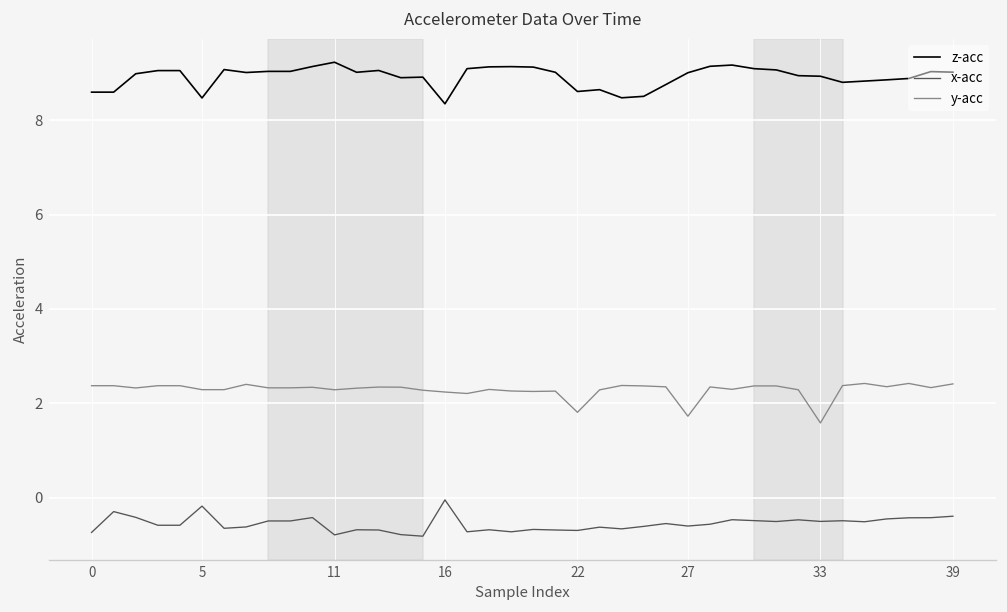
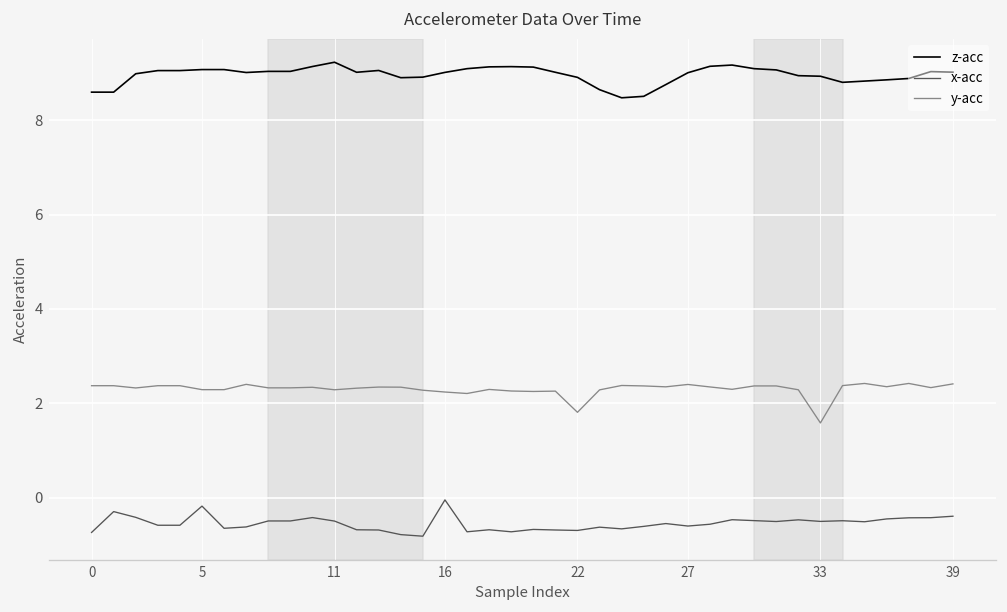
z-acc, 5: 8.5 -> 9.1
x-acc, 11: -0.8 -> -0.5
z-acc, 16: 8.4 -> 9.0
z-acc, 22: 8.6 -> 8.9
y-acc, 27: 1.7 -> 2.4
